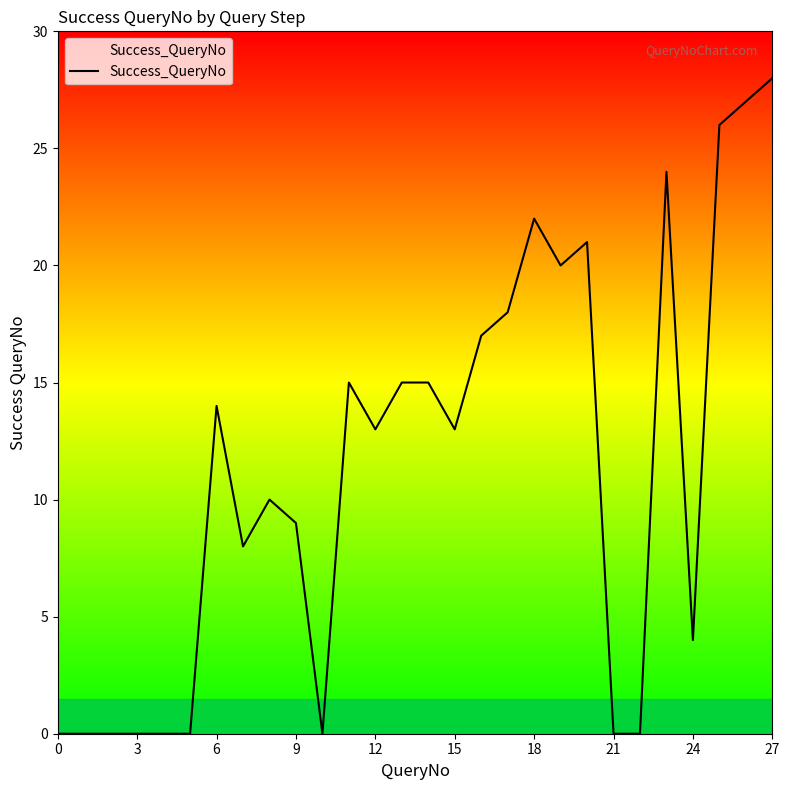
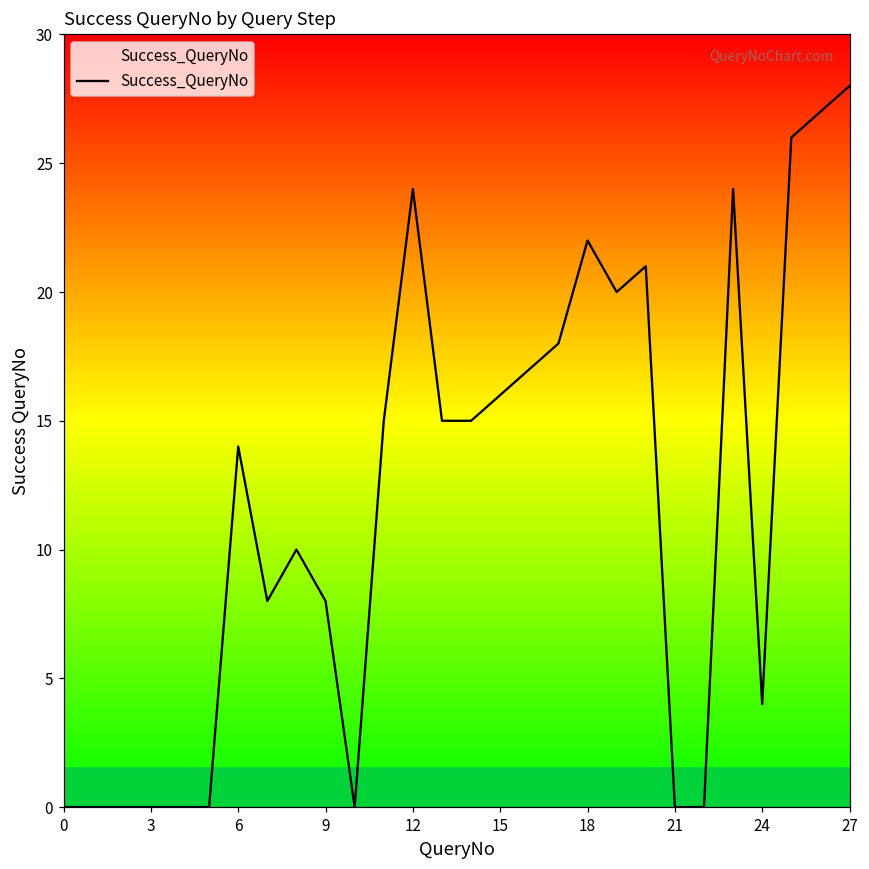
9: 9 -> 8
12: 13 -> 24
15: 13 -> 16
